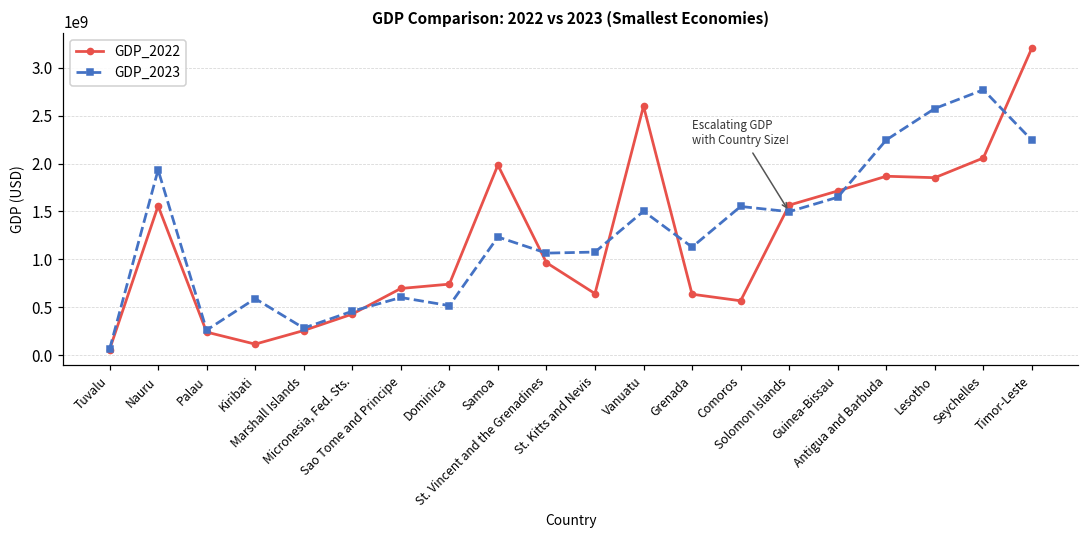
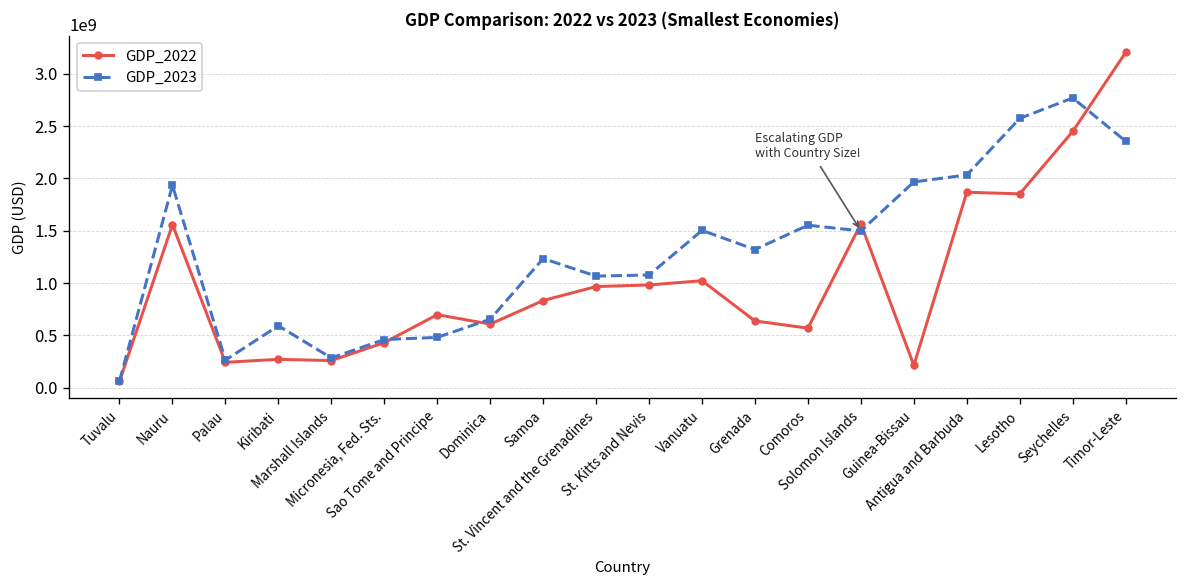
GDP_2022, Kiribati: 100000000 -> 300000000
GDP_2023, Sao Tome and Principe: 600000000 -> 500000000
GDP_2022, Dominica: 700000000 -> 600000000
GDP_2023, Dominica: 500000000 -> 700000000
GDP_2022, Samoa: 2000000000 -> 800000000
GDP_2022, St. Kitts and Nevis: 600000000 -> 1000000000
GDP_2022, Vanuatu: 2600000000 -> 1000000000
GDP_2023, Grenada: 1100000000 -> 1300000000
GDP_2022, Guinea-Bissau: 1700000000 -> 200000000
GDP_2023, Guinea-Bissau: 1600000000 -> 2000000000
GDP_2023, Antigua and Barbuda: 2200000000 -> 2000000000
GDP_2022, Seychelles: 2100000000 -> 2400000000
GDP_2023, Timor-Leste: 2200000000 -> 2400000000
